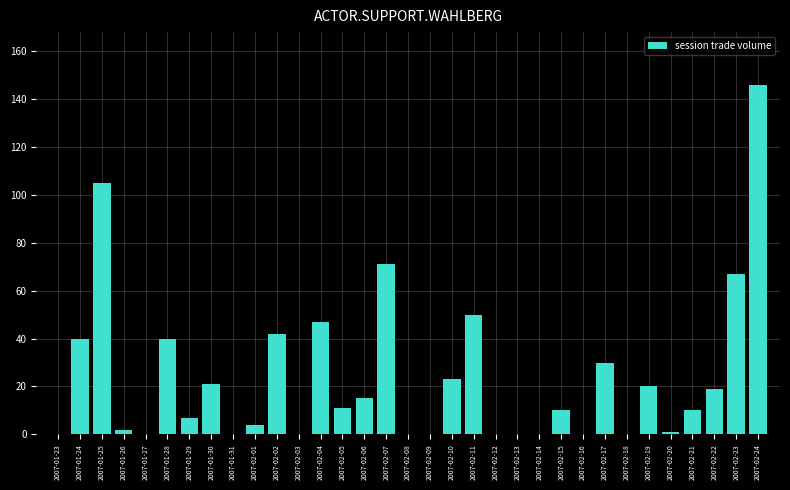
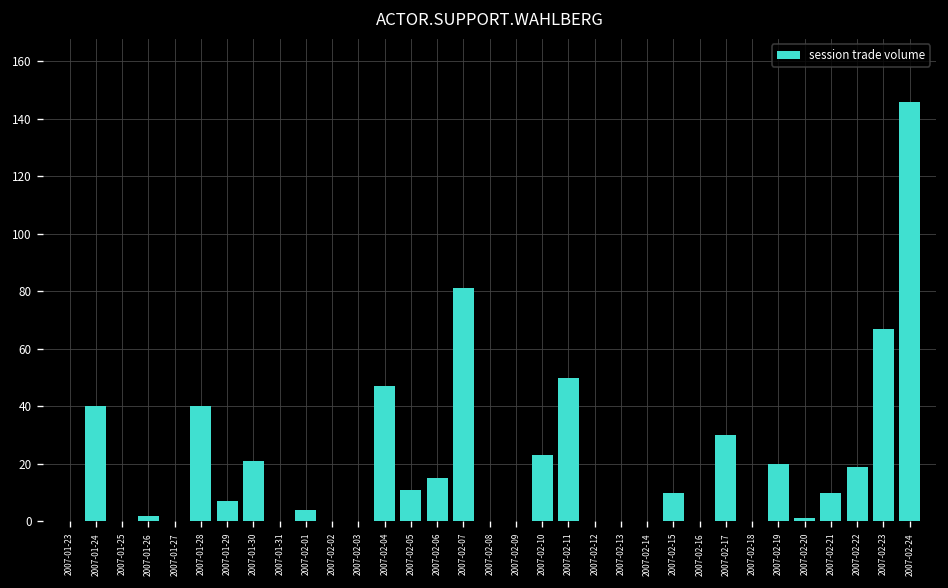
2007-01-25: 105 -> 0
2007-02-02: 42 -> 0
2007-02-07: 71 -> 81
